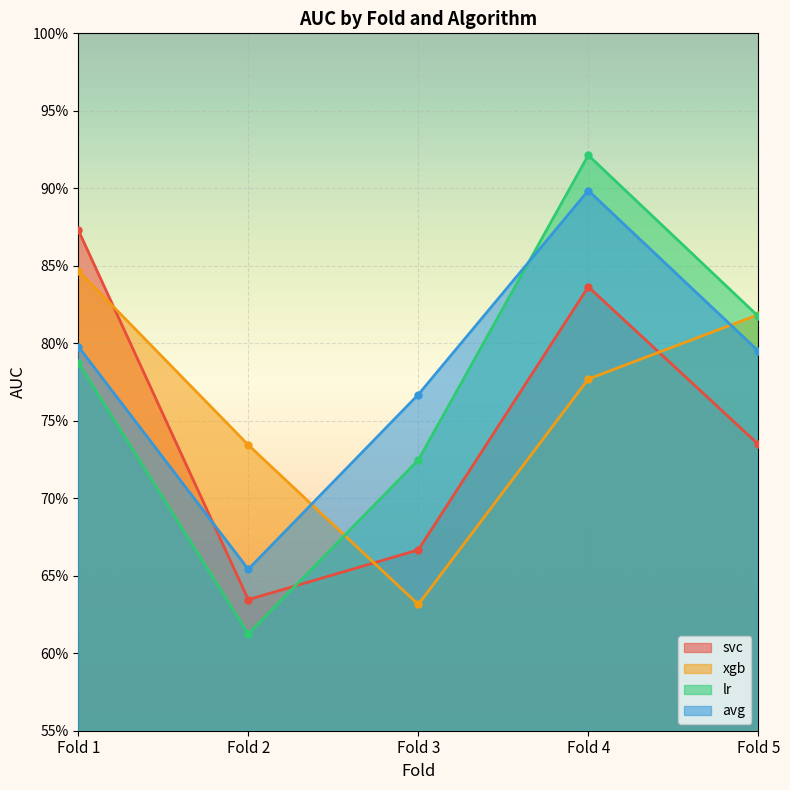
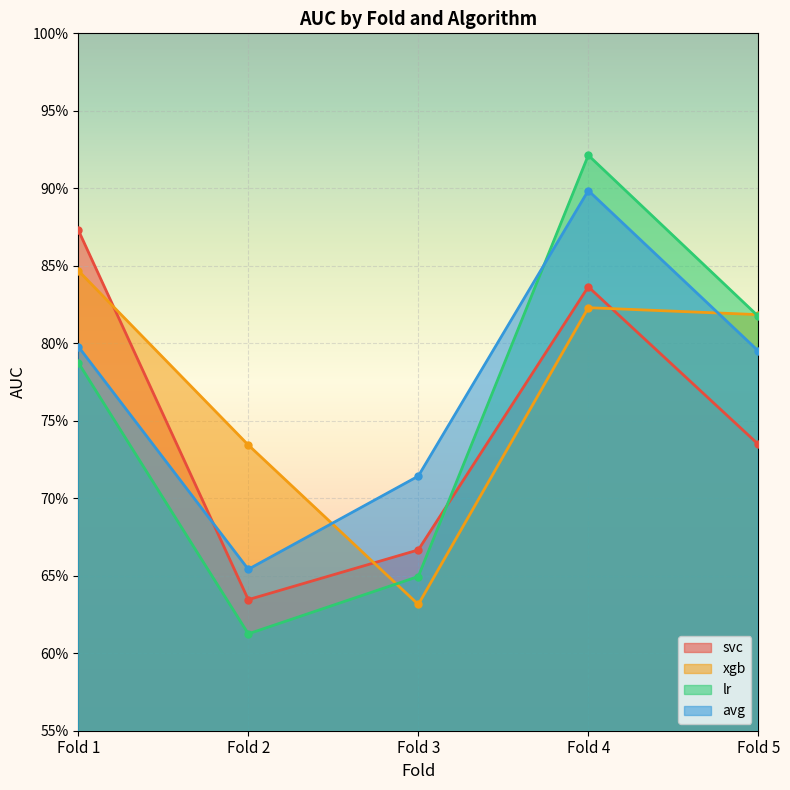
lr, Fold 3: 72.5% -> 65.0%
avg, Fold 3: 76.7% -> 71.4%
xgb, Fold 4: 77.7% -> 82.3%
